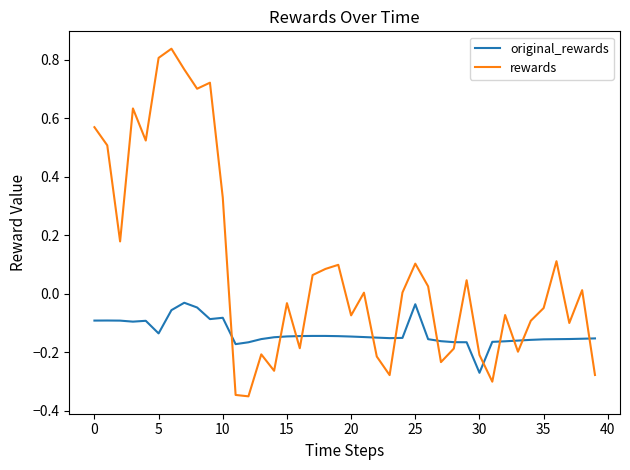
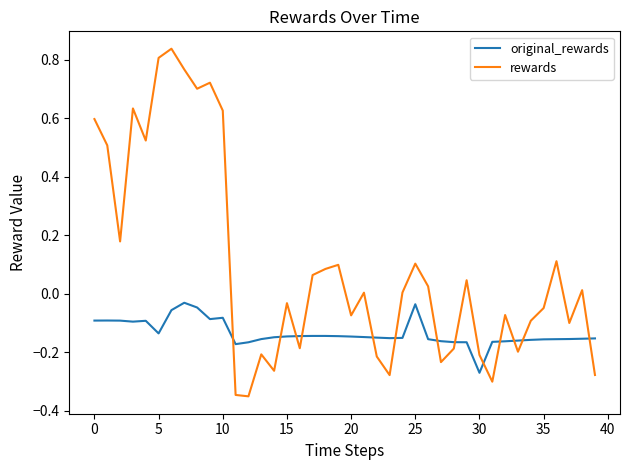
rewards, 0: 0.57 -> 0.60
rewards, 10: 0.33 -> 0.63
